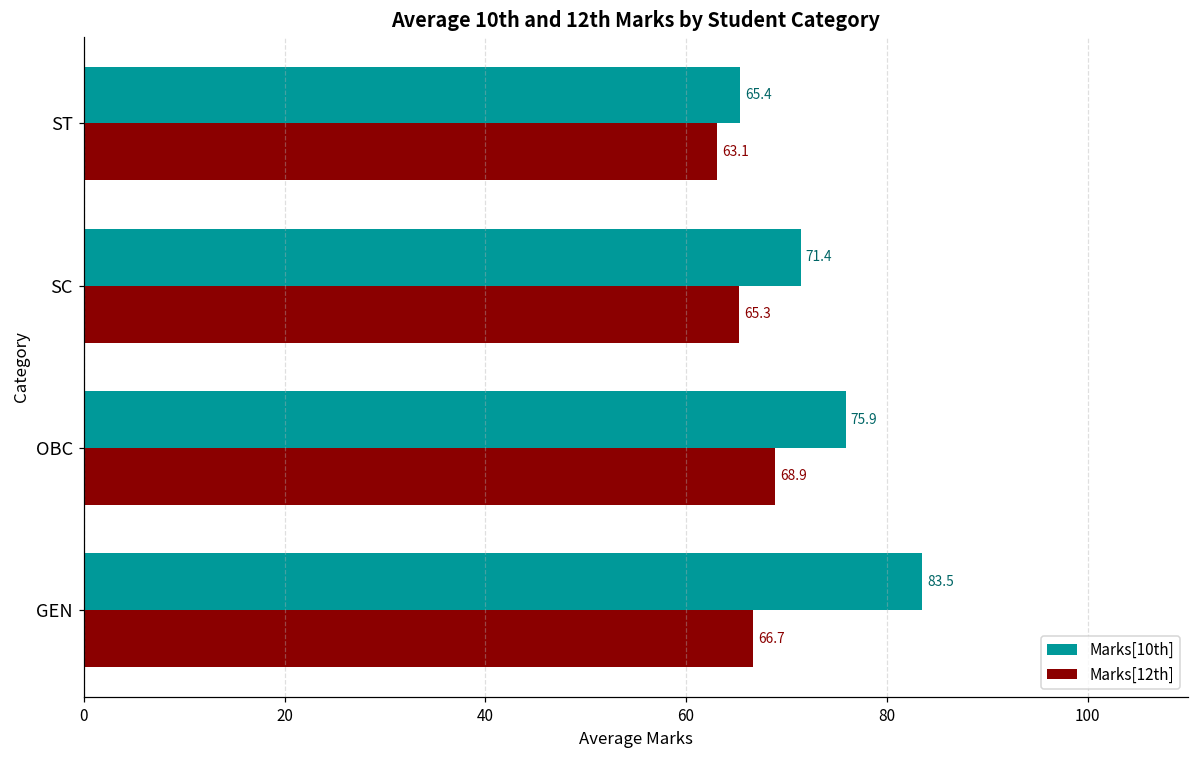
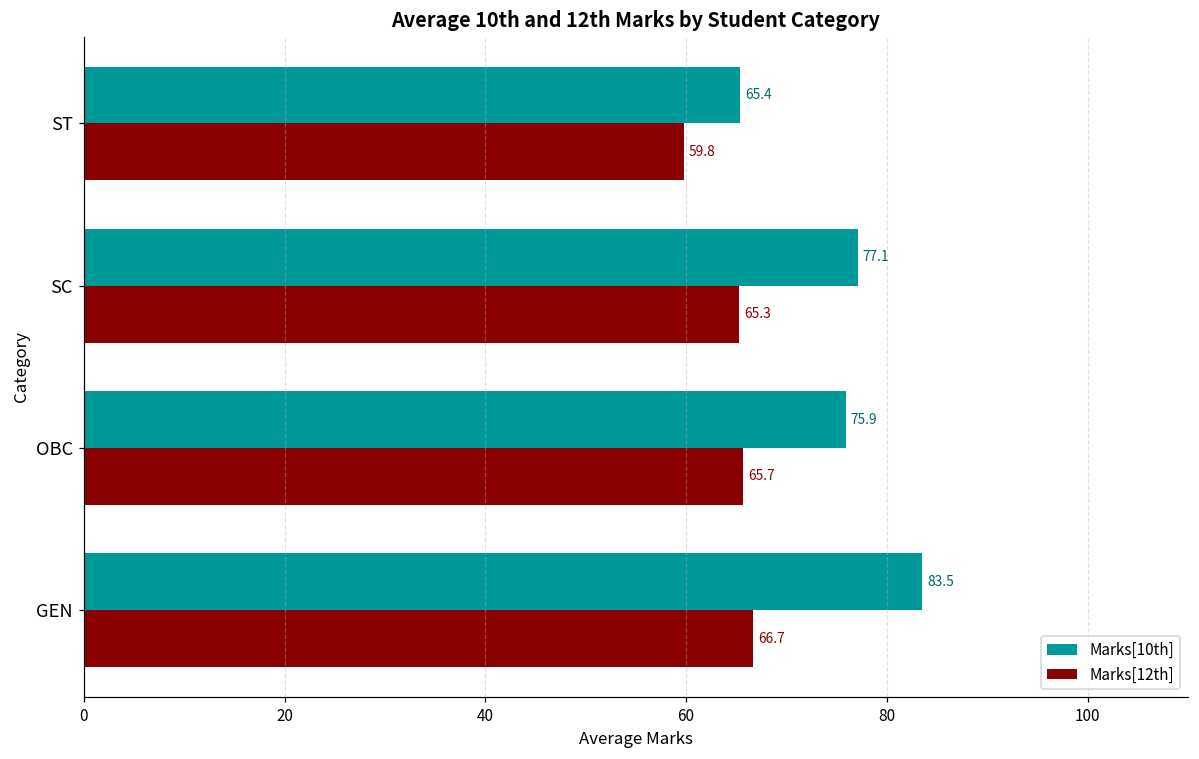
Marks[12th], ST: 63.1 -> 59.8
Marks[10th], SC: 71.4 -> 77.1
Marks[12th], OBC: 68.9 -> 65.7
